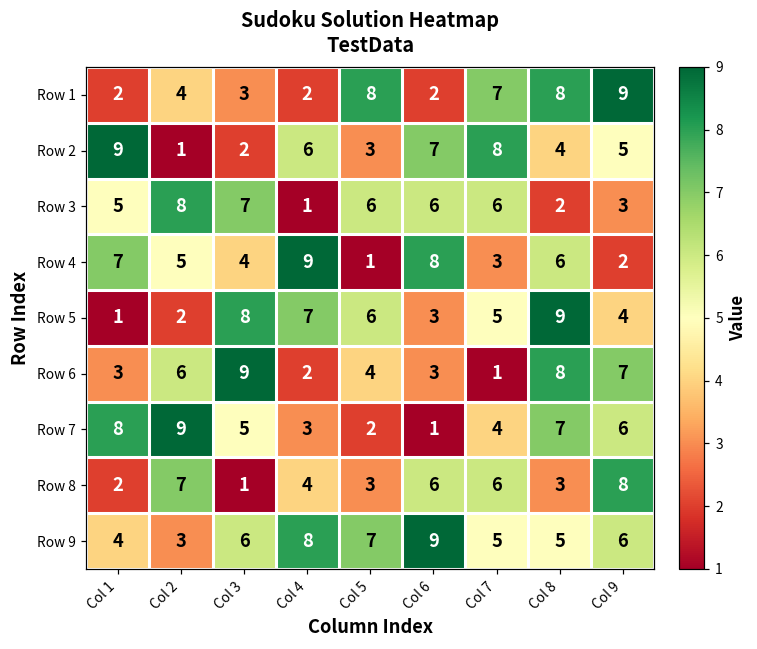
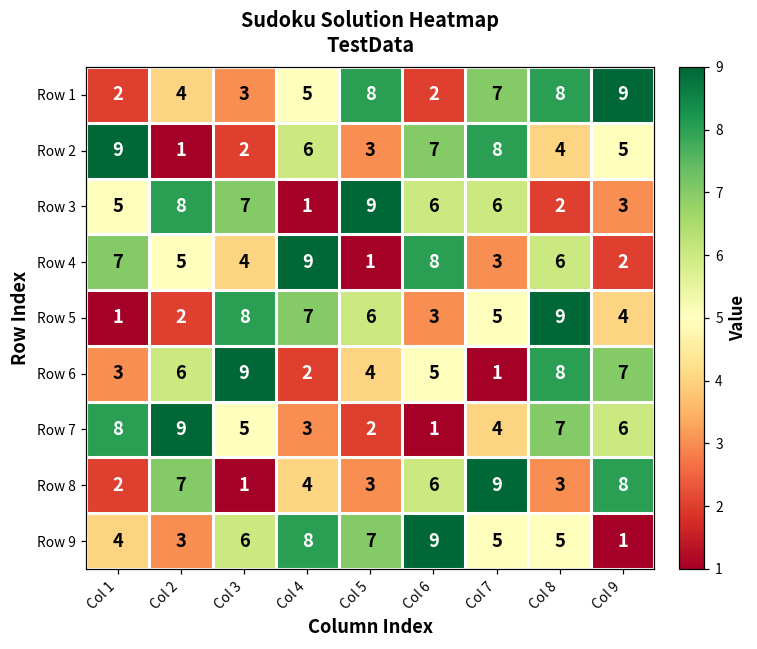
Row 1, Col 4: 2 -> 5
Row 3, Col 5: 6 -> 9
Row 6, Col 6: 3 -> 5
Row 8, Col 7: 6 -> 9
Row 9, Col 9: 6 -> 1
